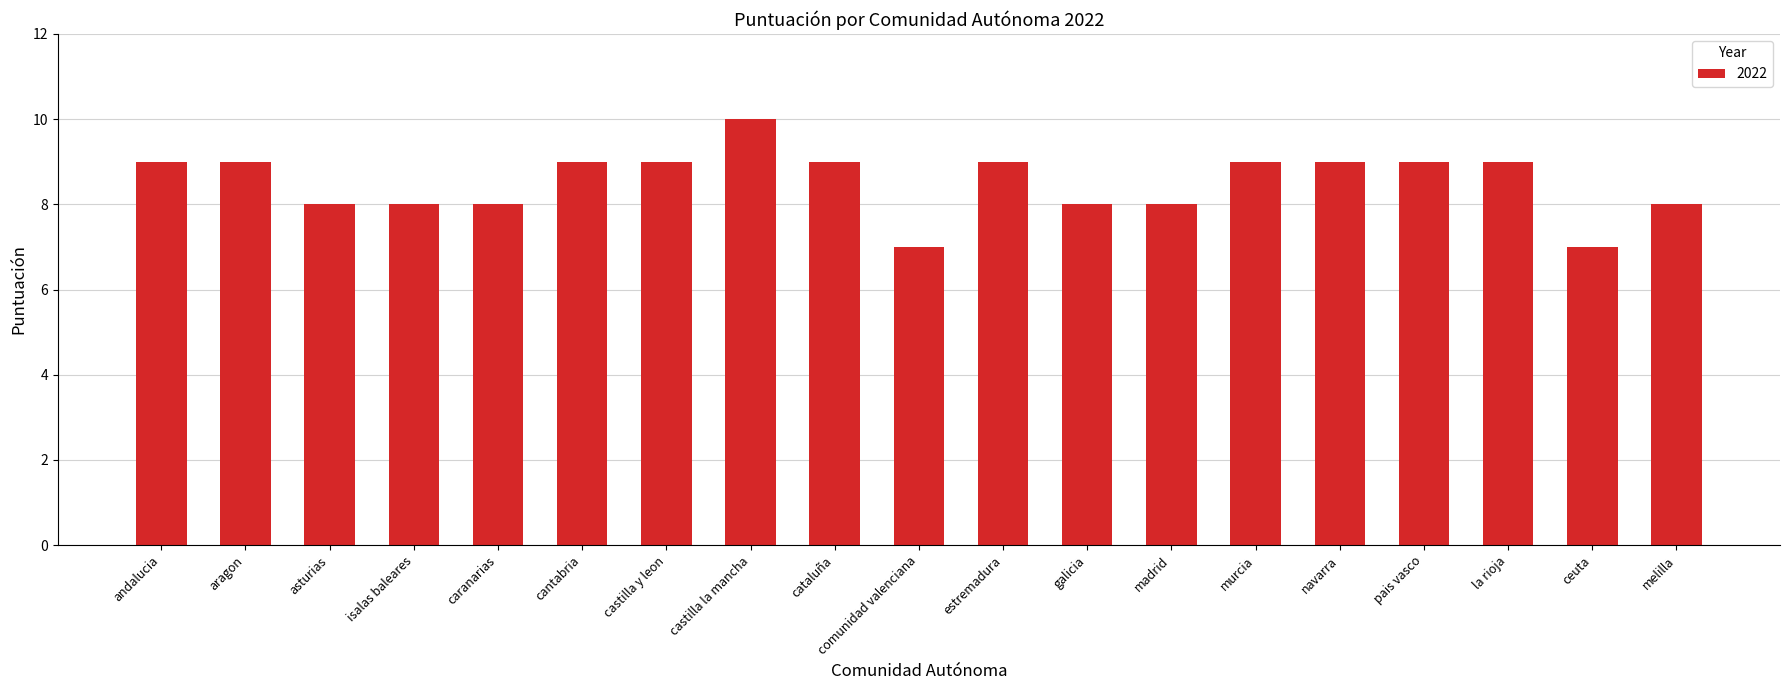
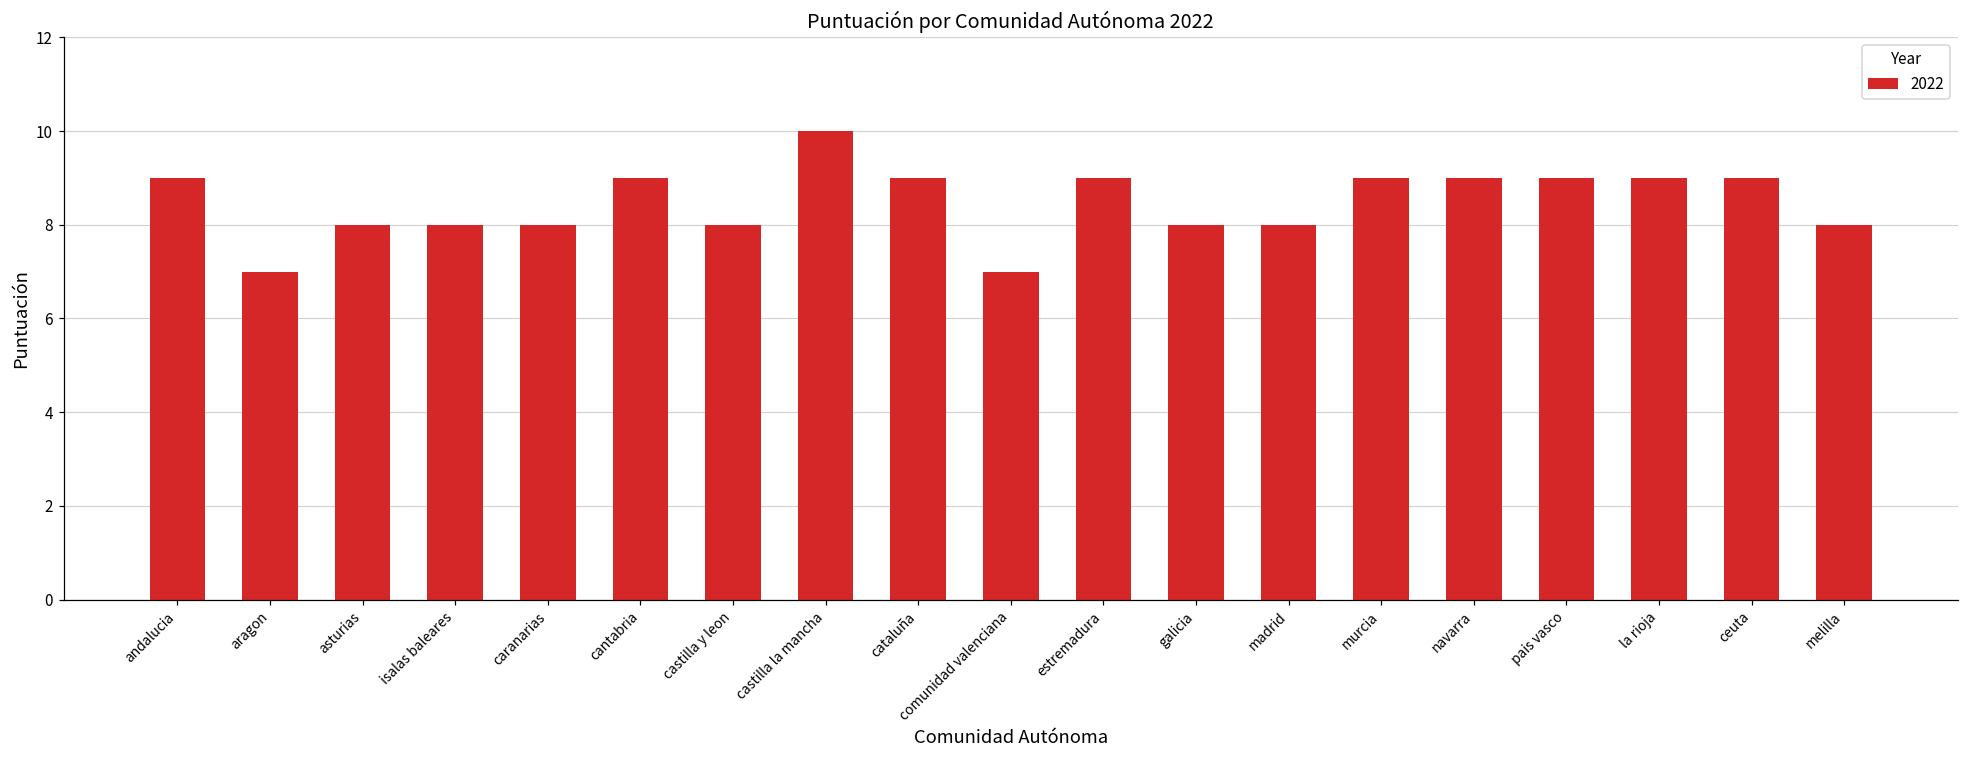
aragon: 9 -> 7
castilla y leon: 9 -> 8
ceuta: 7 -> 9
